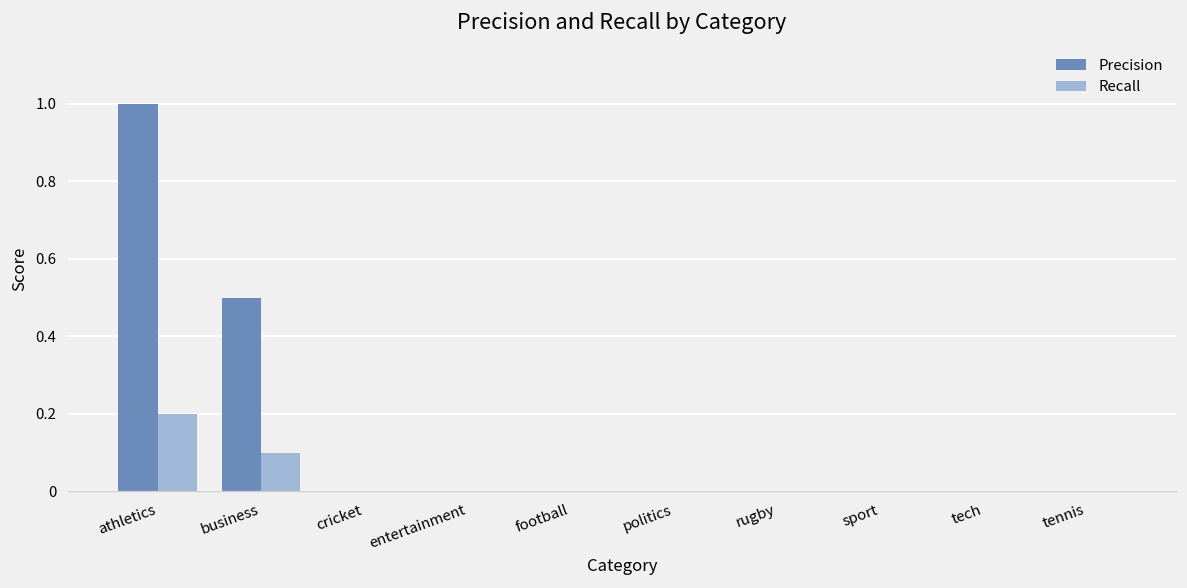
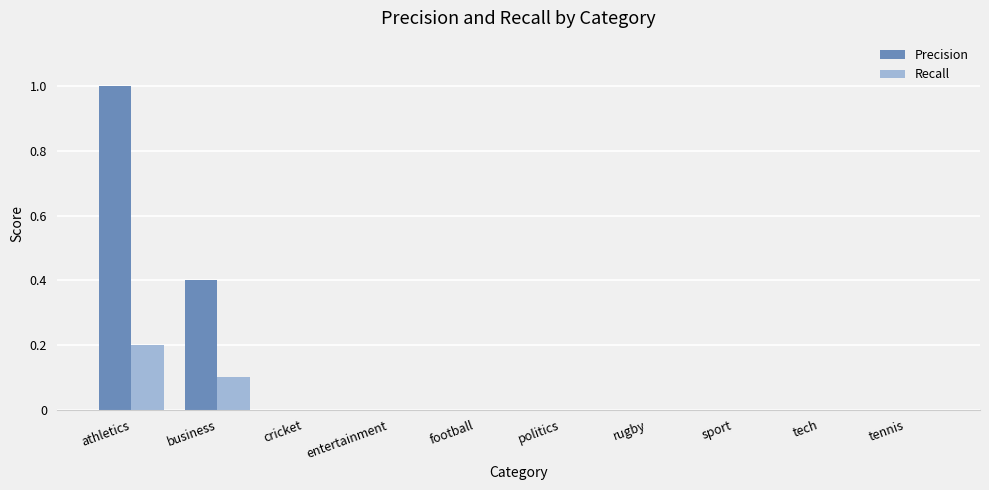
Precision, business: 0.5 -> 0.4
